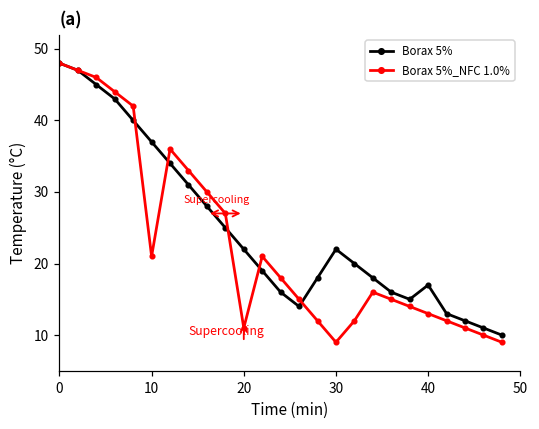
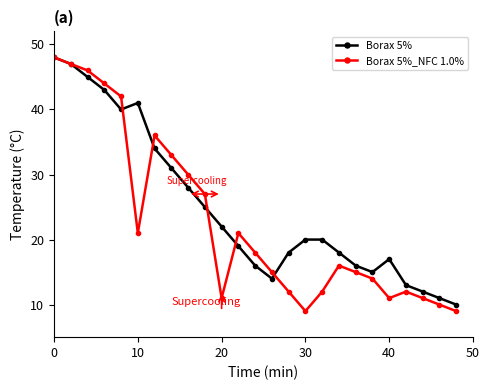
Borax 5%, 10: 37 -> 41
Borax 5%, 30: 22 -> 20
Borax 5%_NFC 1.0%, 40: 13 -> 11
